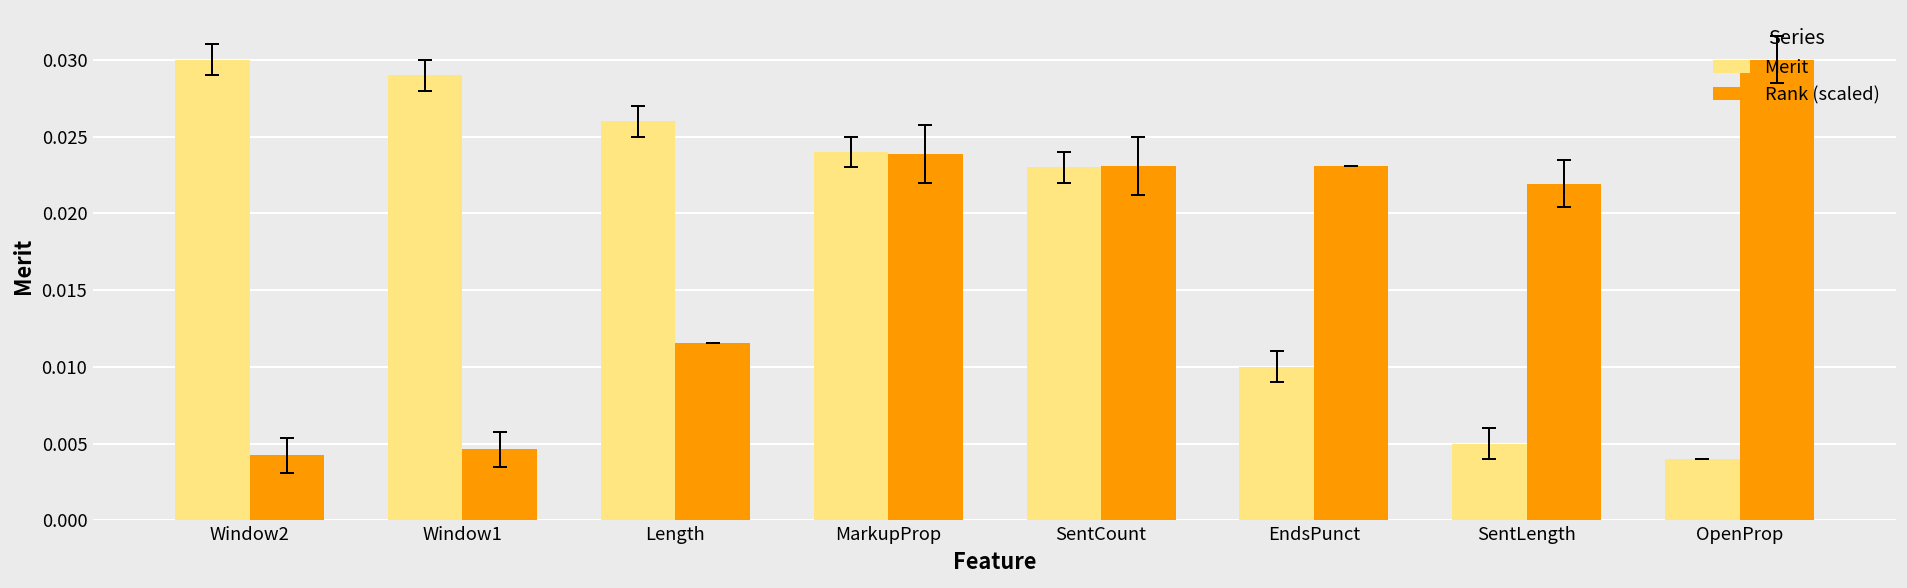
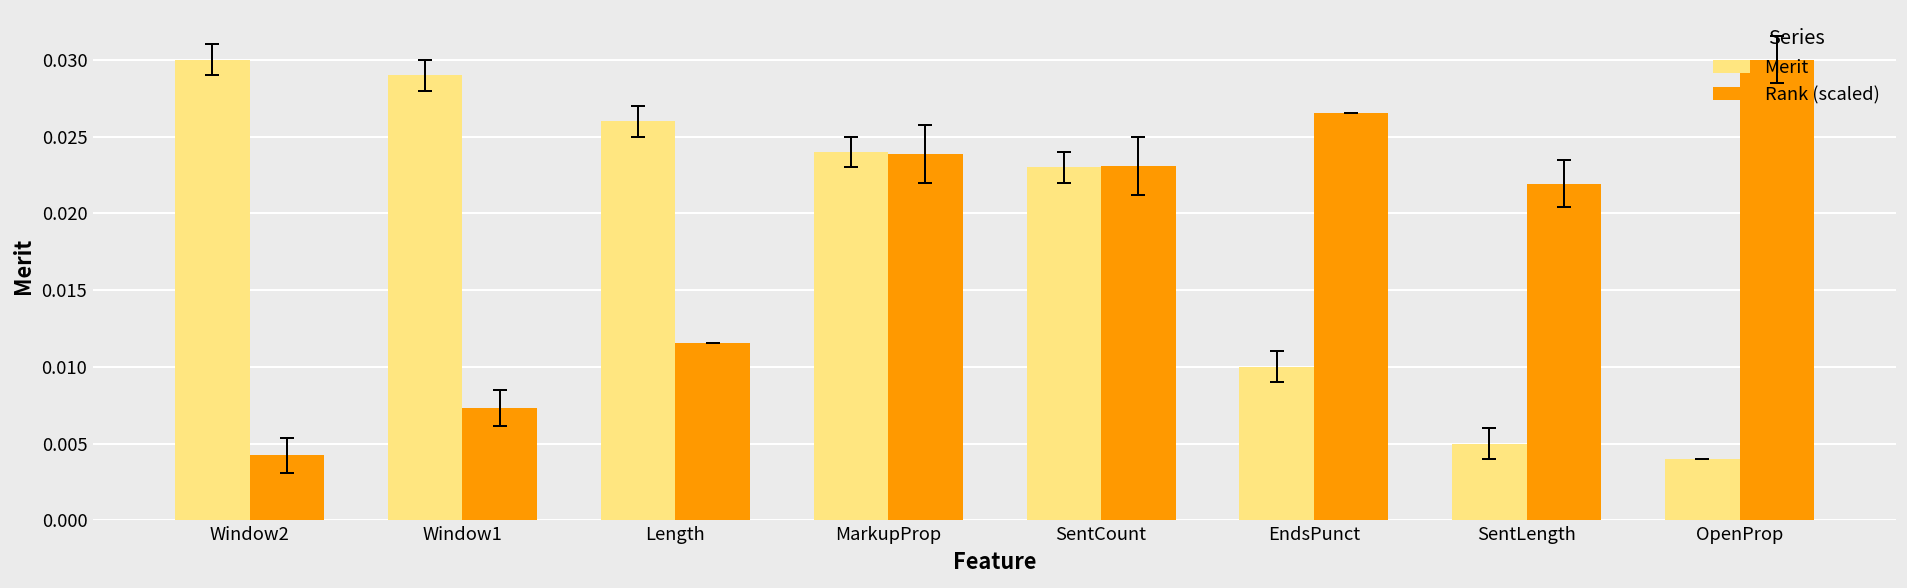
Rank (scaled), Window1: 0.0046 -> 0.0073
Rank (scaled), EndsPunct: 0.0231 -> 0.0265
